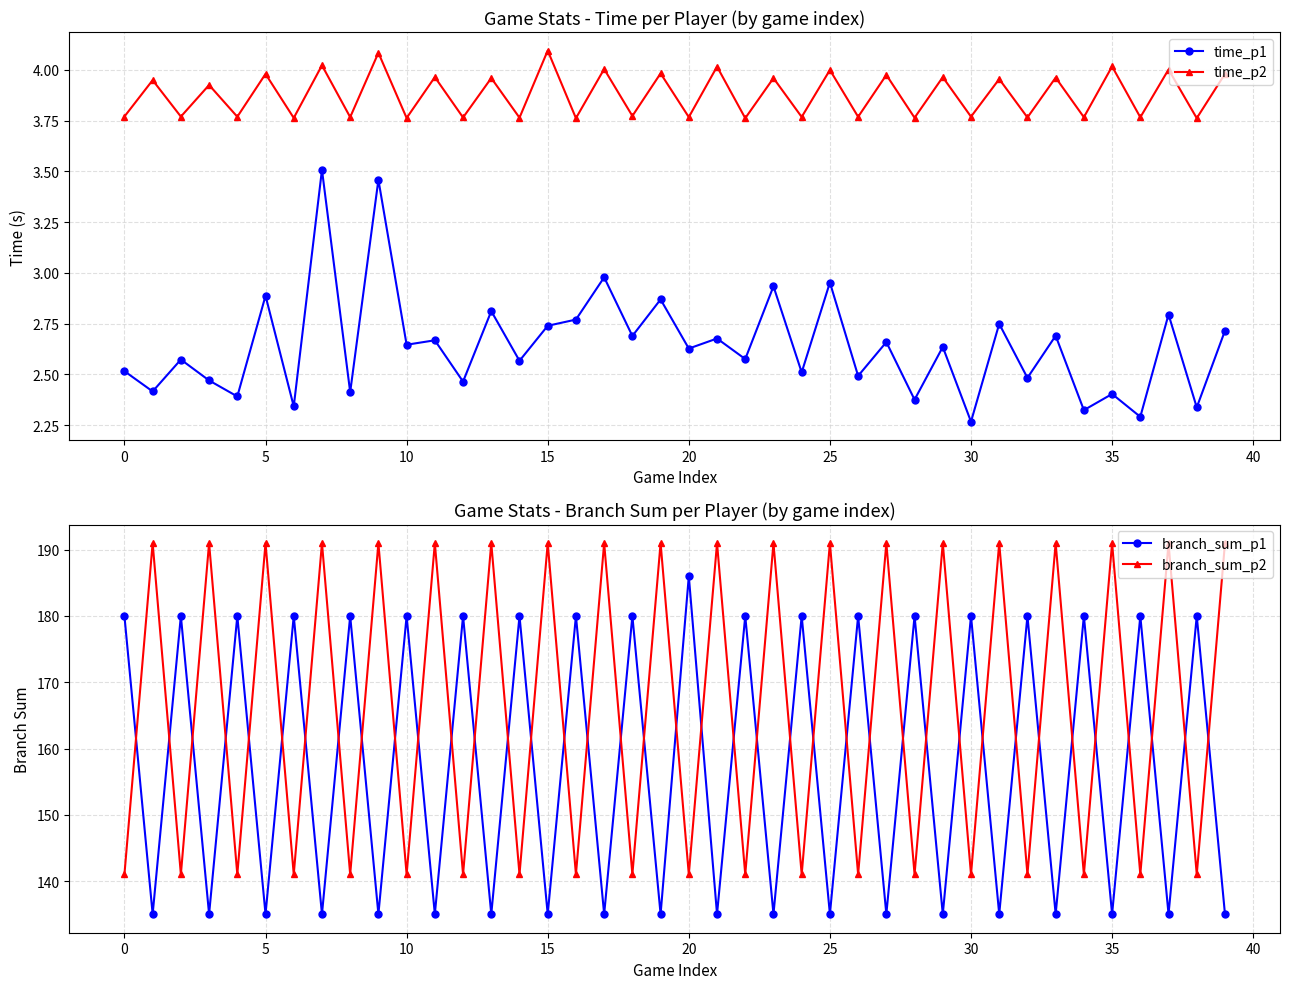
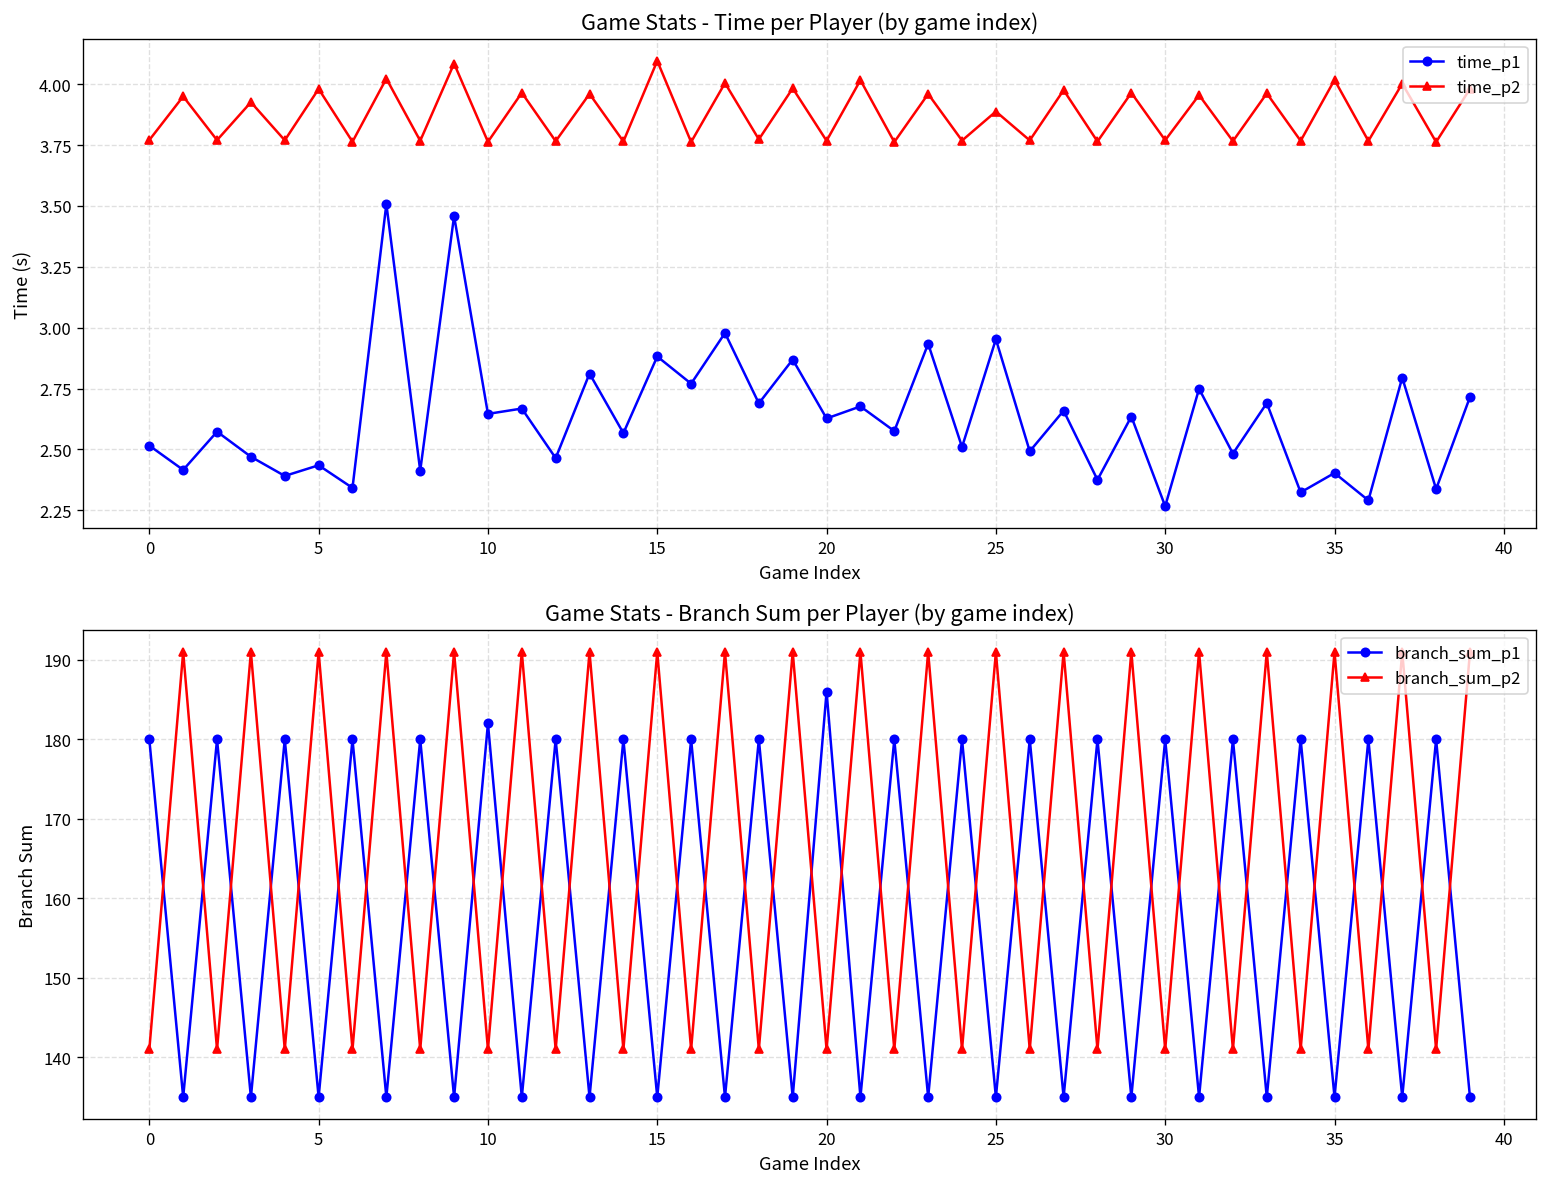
Game Stats - Time per Player (by game index), time_p1, 5: 2.89 -> 2.44
Game Stats - Time per Player (by game index), time_p1, 15: 2.74 -> 2.88
Game Stats - Time per Player (by game index), time_p2, 25: 4.00 -> 3.89
Game Stats - Branch Sum per Player (by game index), branch_sum_p1, 10: 180 -> 182
